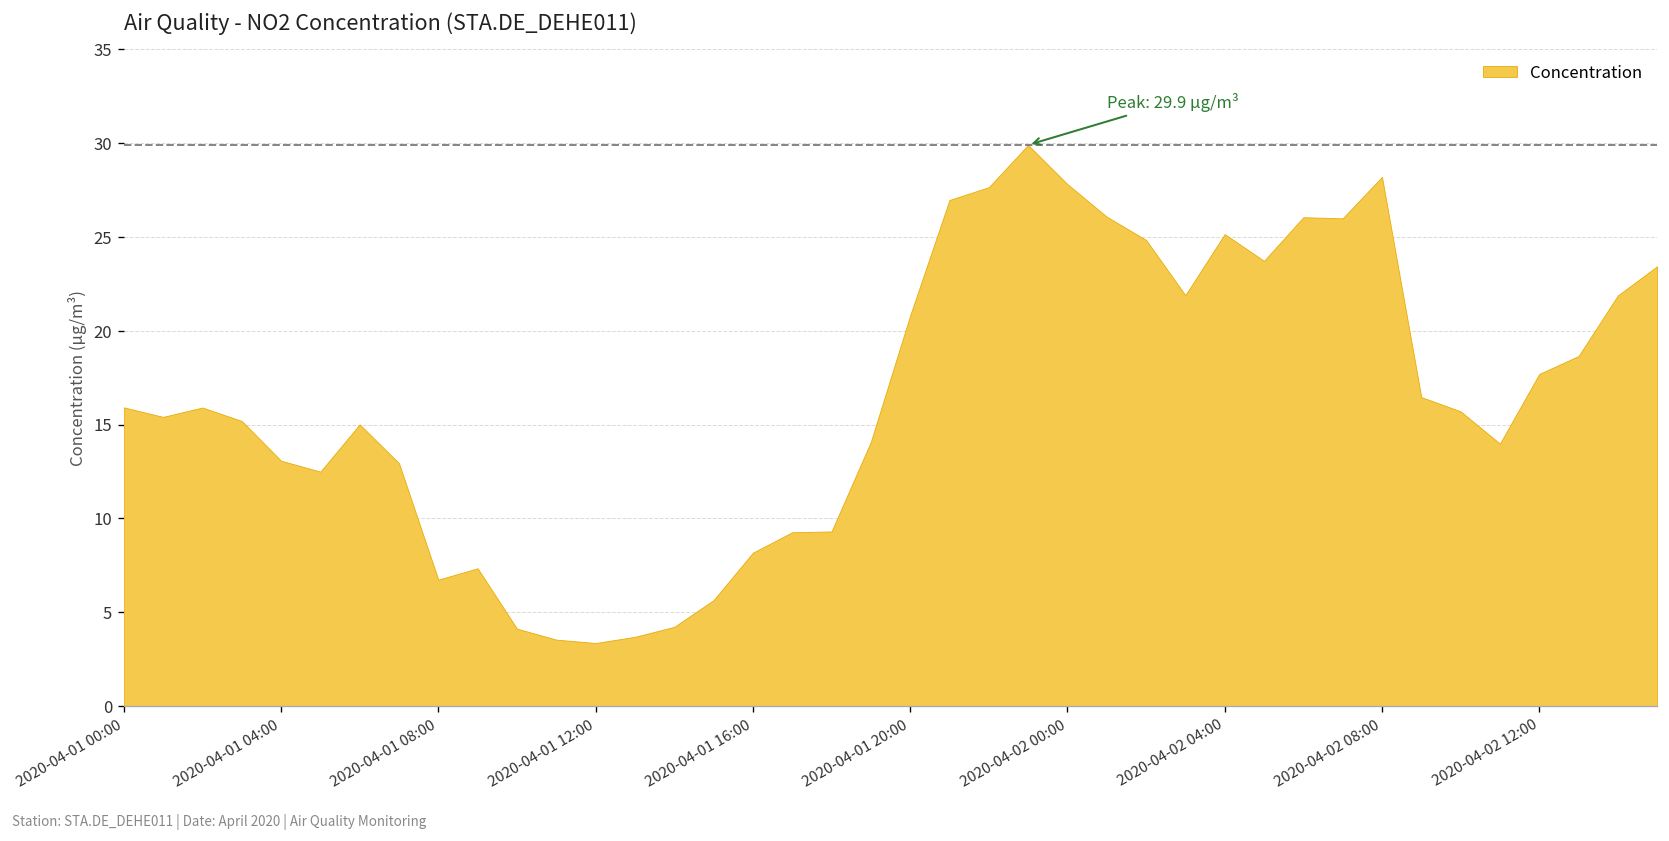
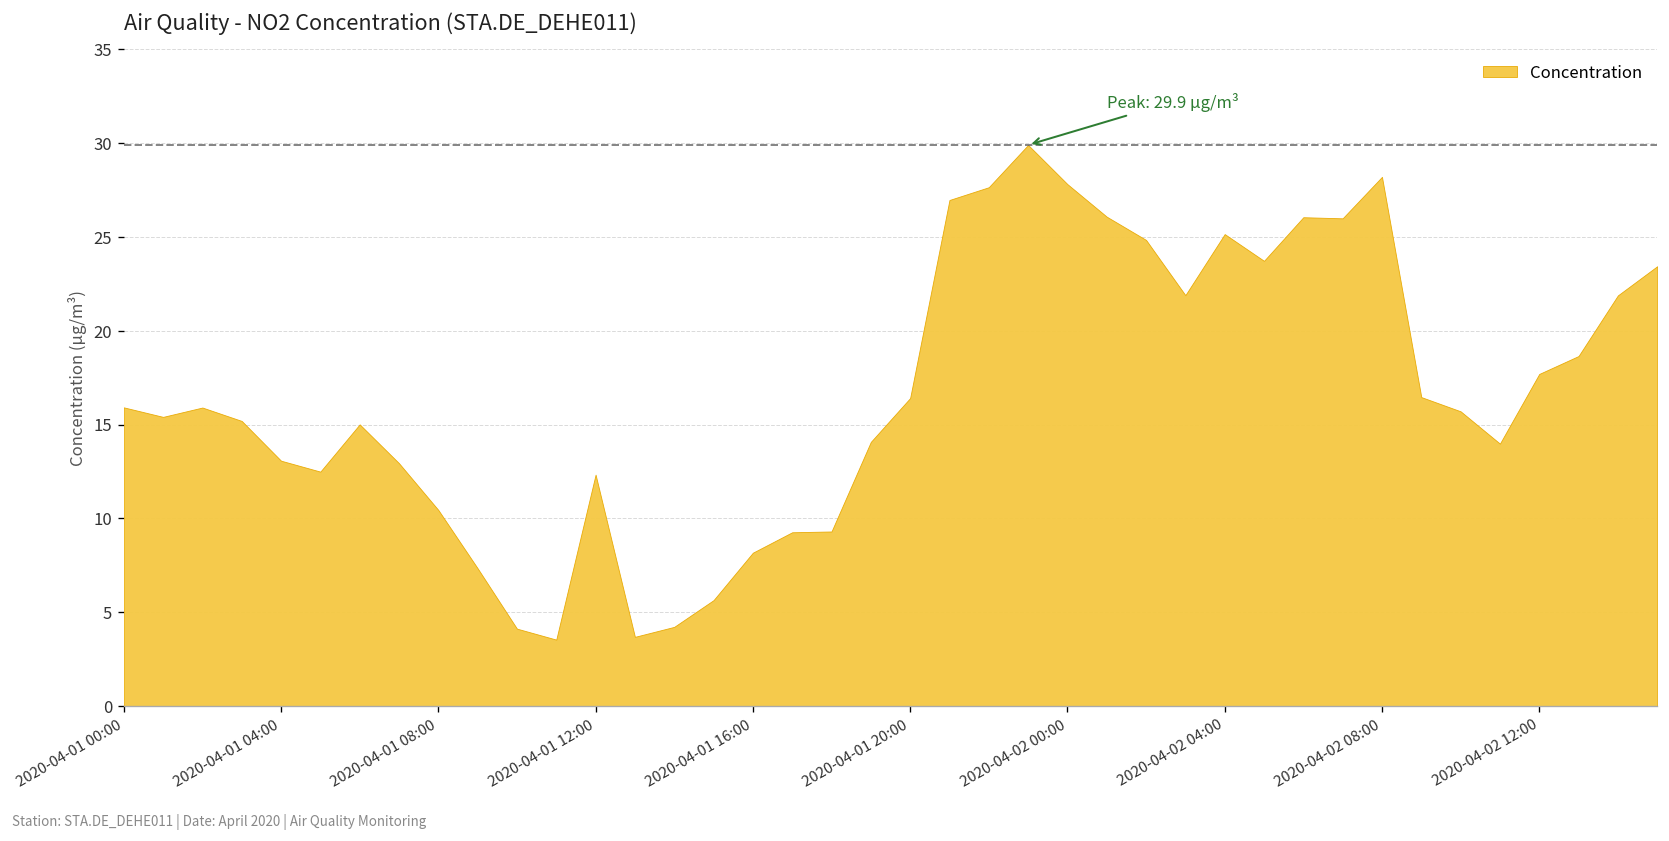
2020-04-01 08:00: 6.7 -> 10.5
2020-04-01 12:00: 3.4 -> 12.3
2020-04-01 20:00: 20.8 -> 16.4
